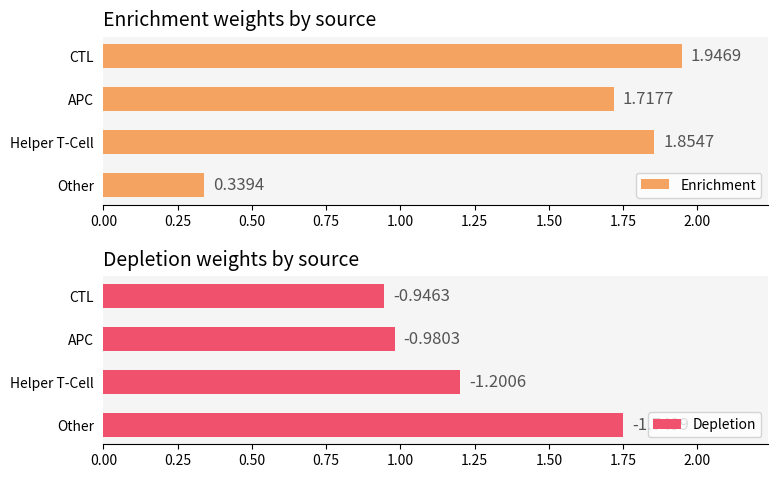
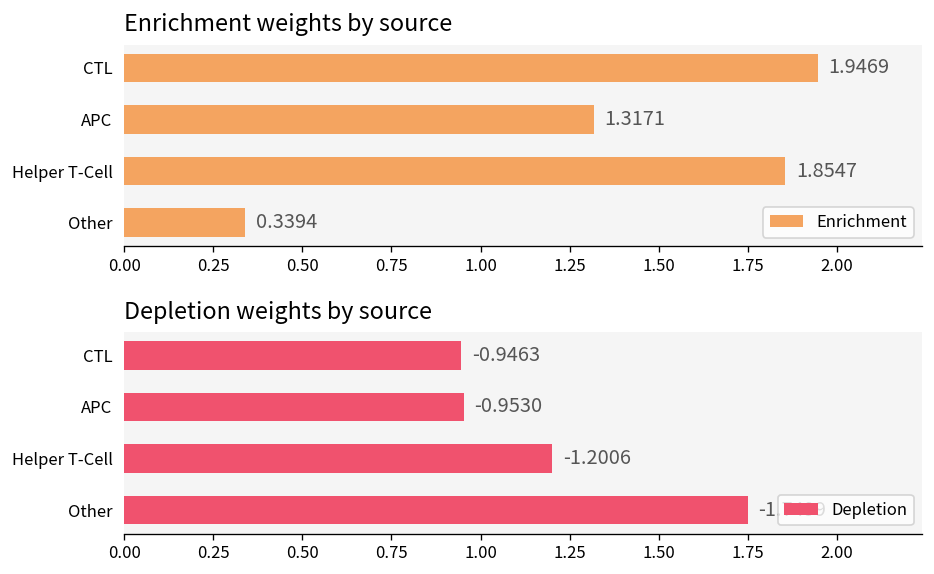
Enrichment weights by source, APC: 1.7177 -> 1.3171
Depletion weights by source, APC: -0.9803 -> -0.9530
